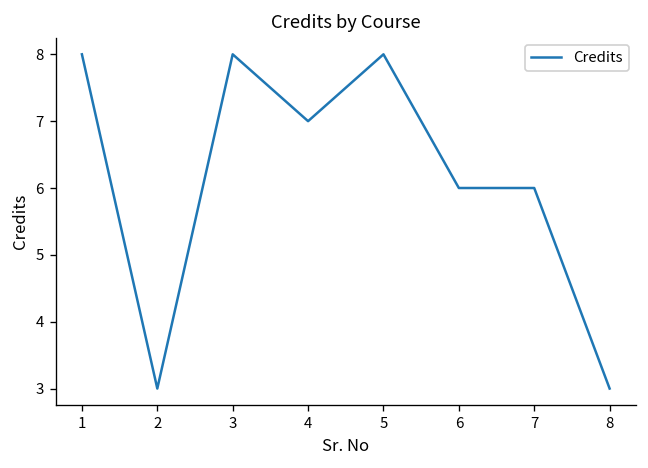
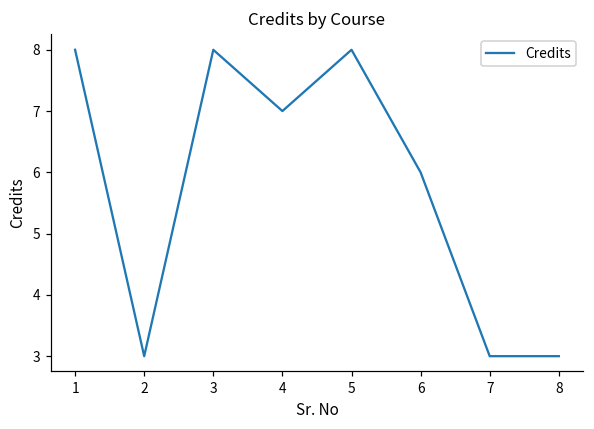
7: 6 -> 3
